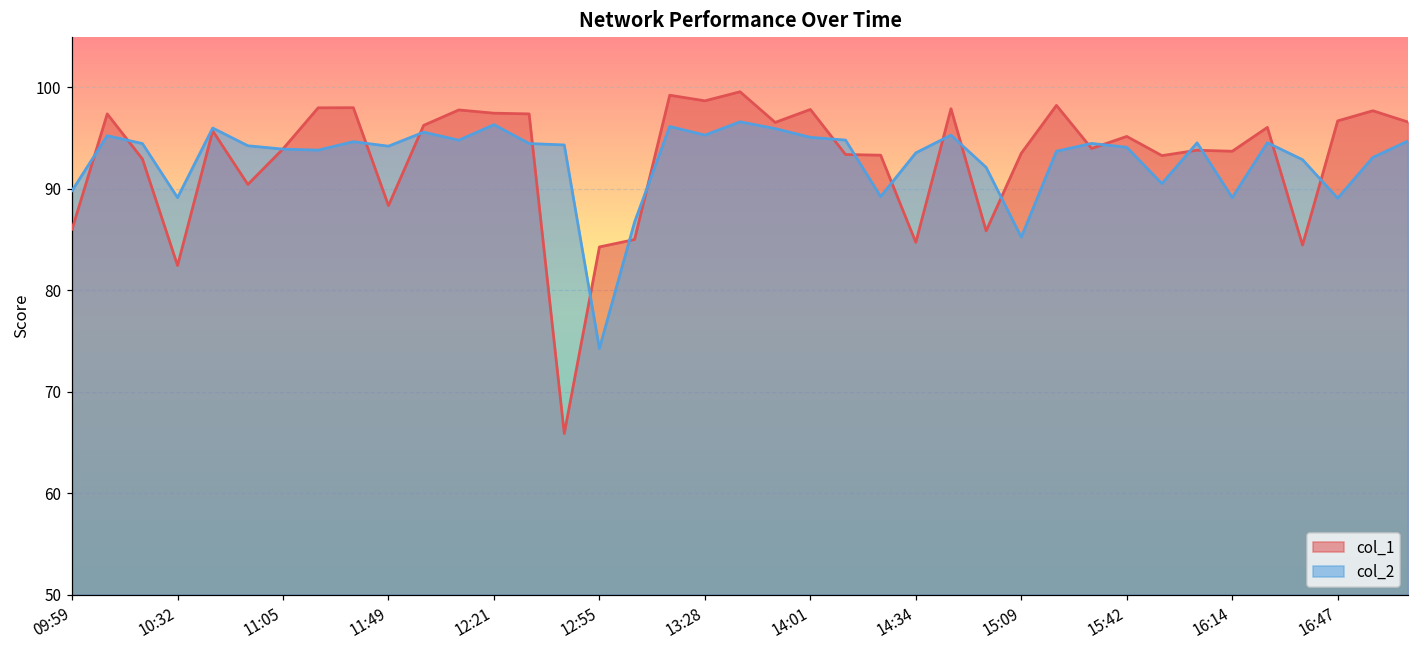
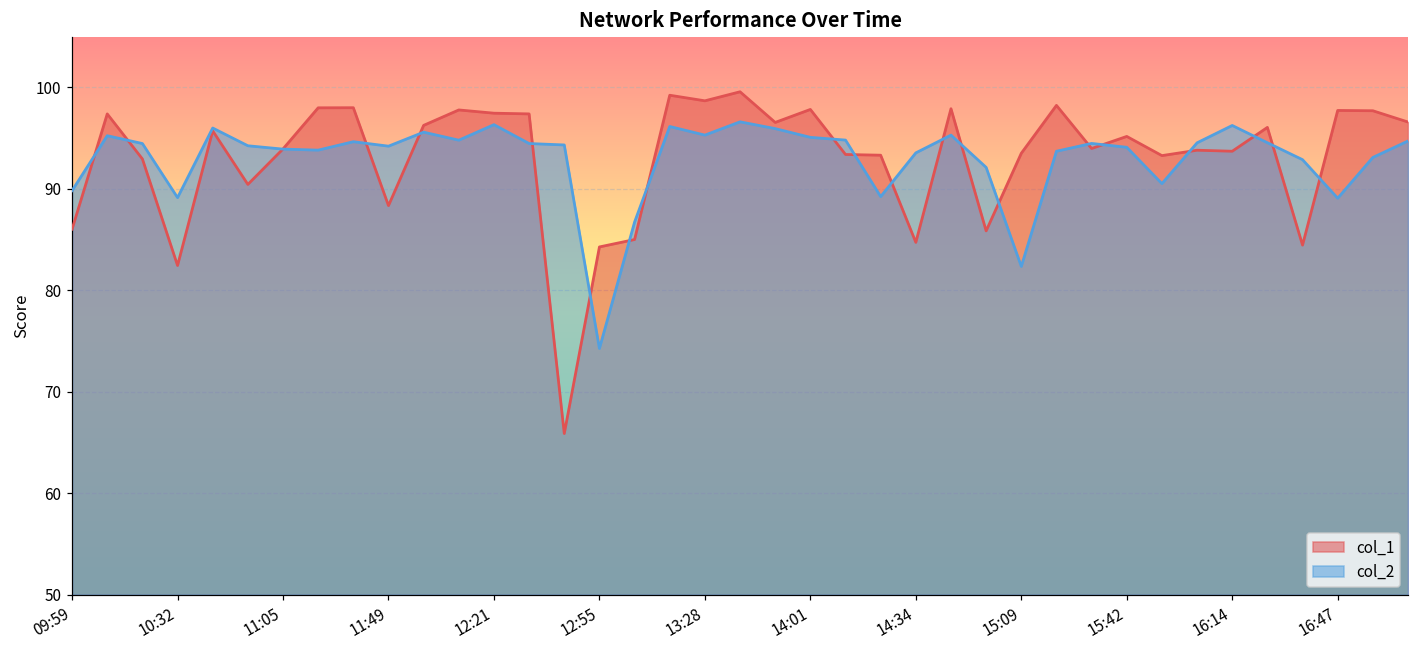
col_2, 15:09: 85 -> 82
col_2, 16:14: 89 -> 96
col_1, 16:47: 97 -> 98
